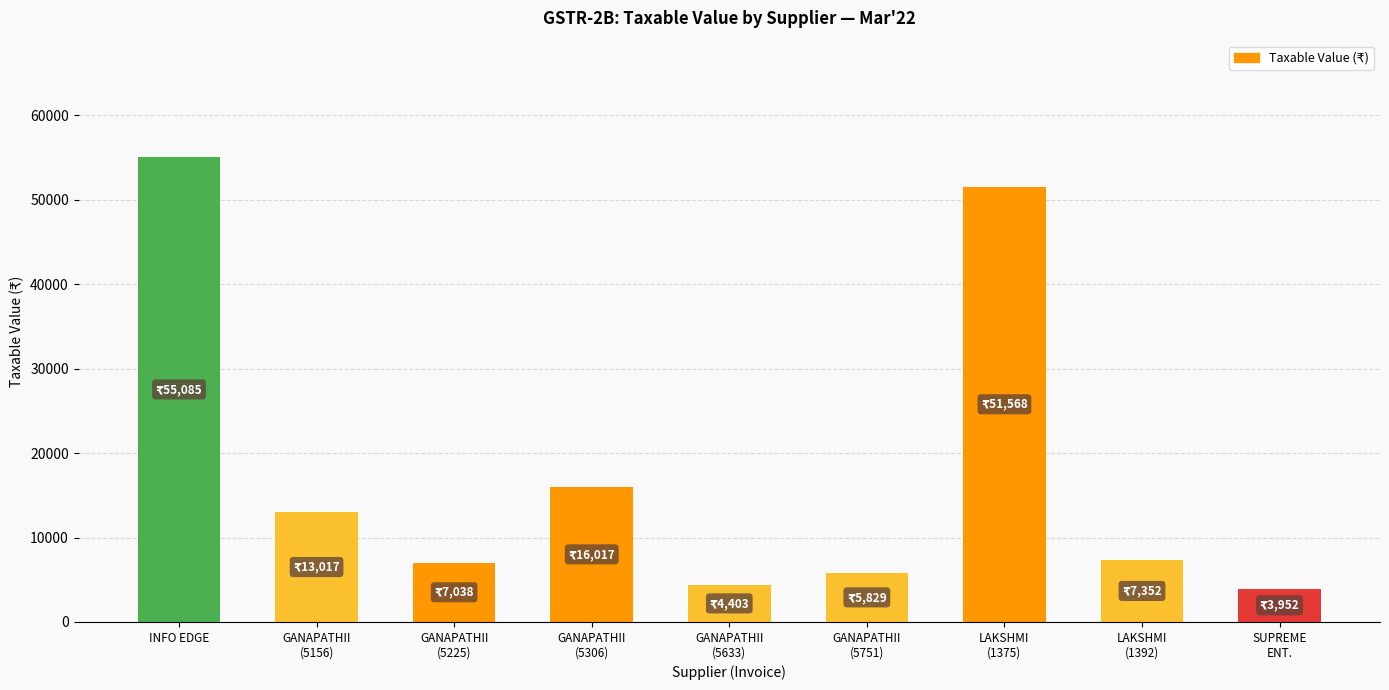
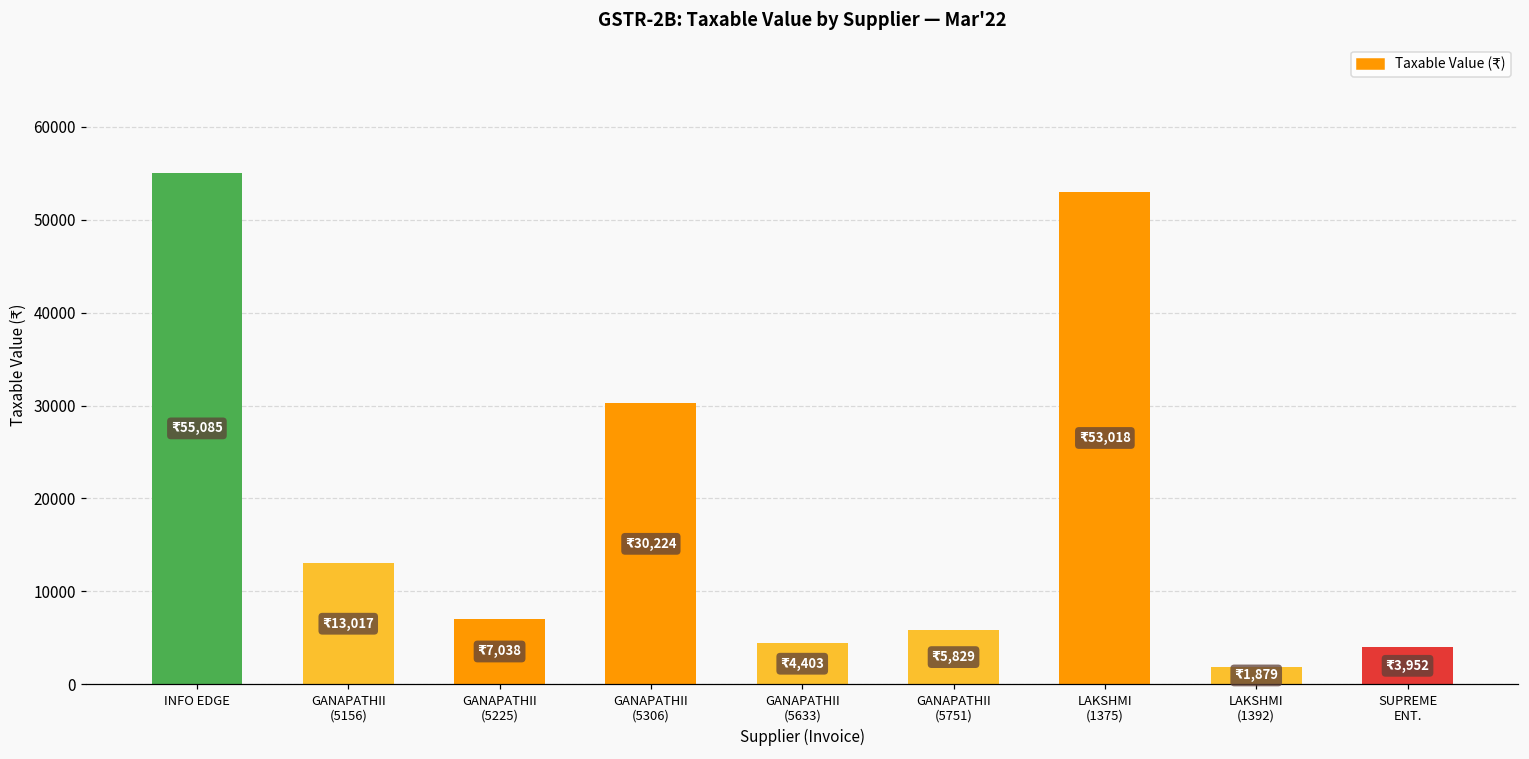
GANAPATHII (5306): 16,017 -> 30,224
LAKSHMI (1375): 51,568 -> 53,018
LAKSHMI (1392): 7,352 -> 1,879
